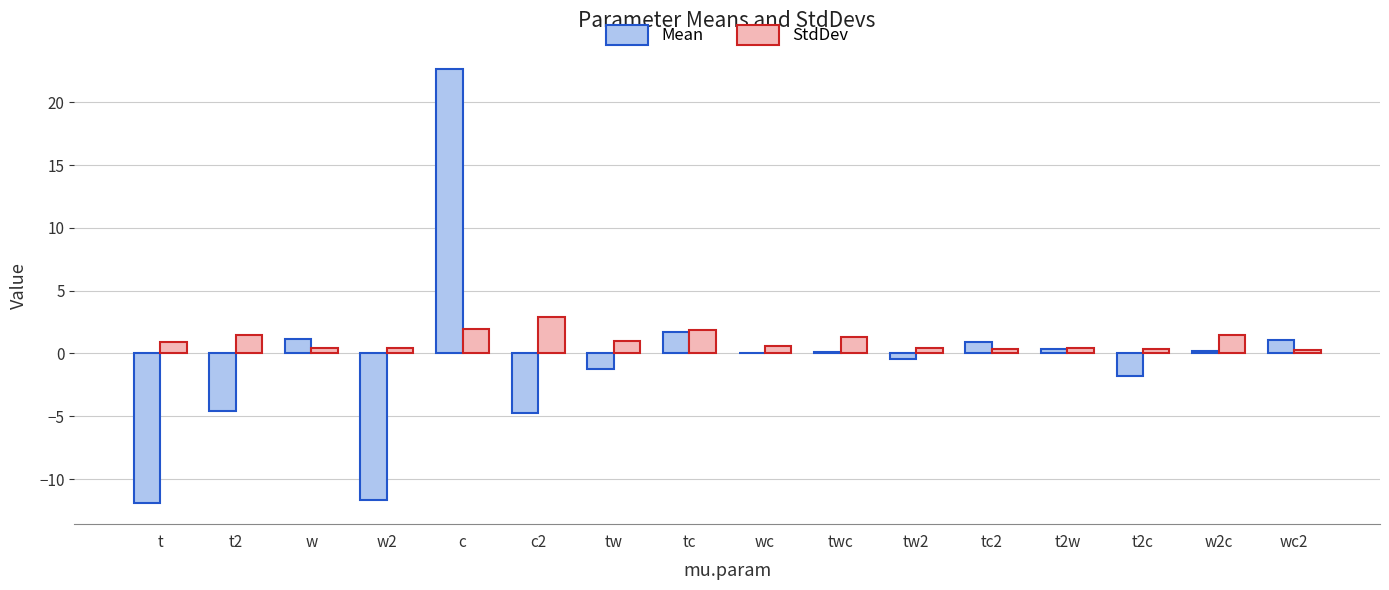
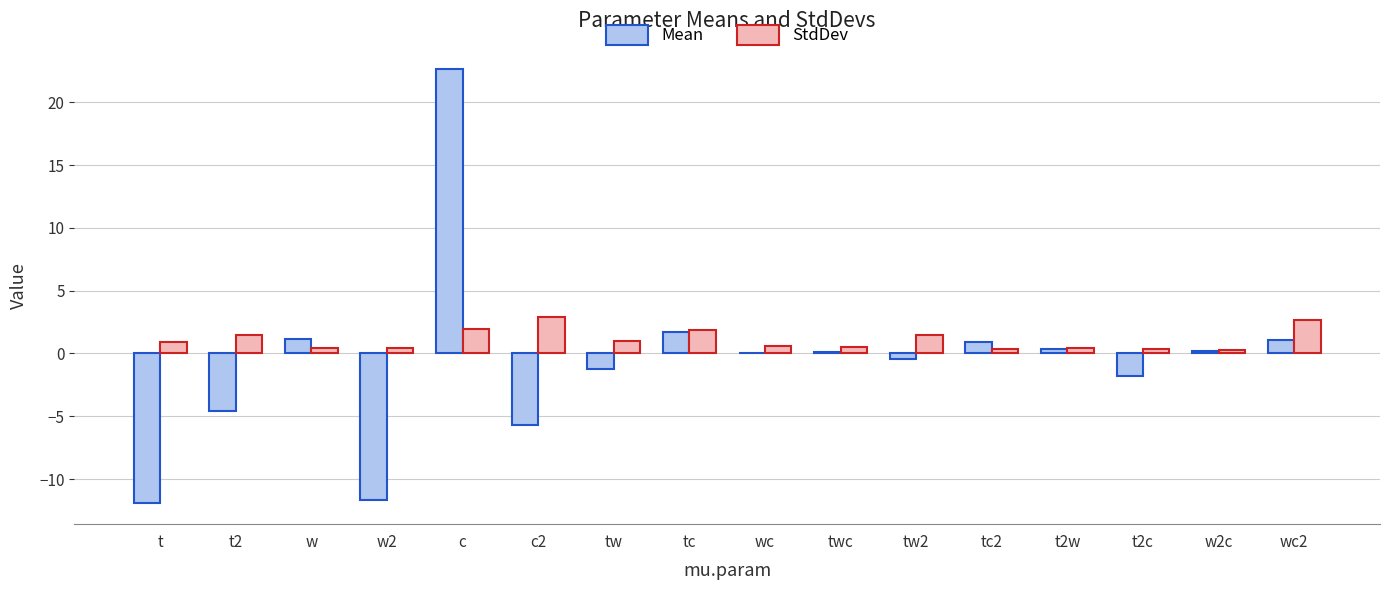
Mean, c2: -4.8 -> -5.7
StdDev, twc: 1.3 -> 0.5
StdDev, tw2: 0.5 -> 1.5
StdDev, w2c: 1.5 -> 0.3
StdDev, wc2: 0.3 -> 2.7
